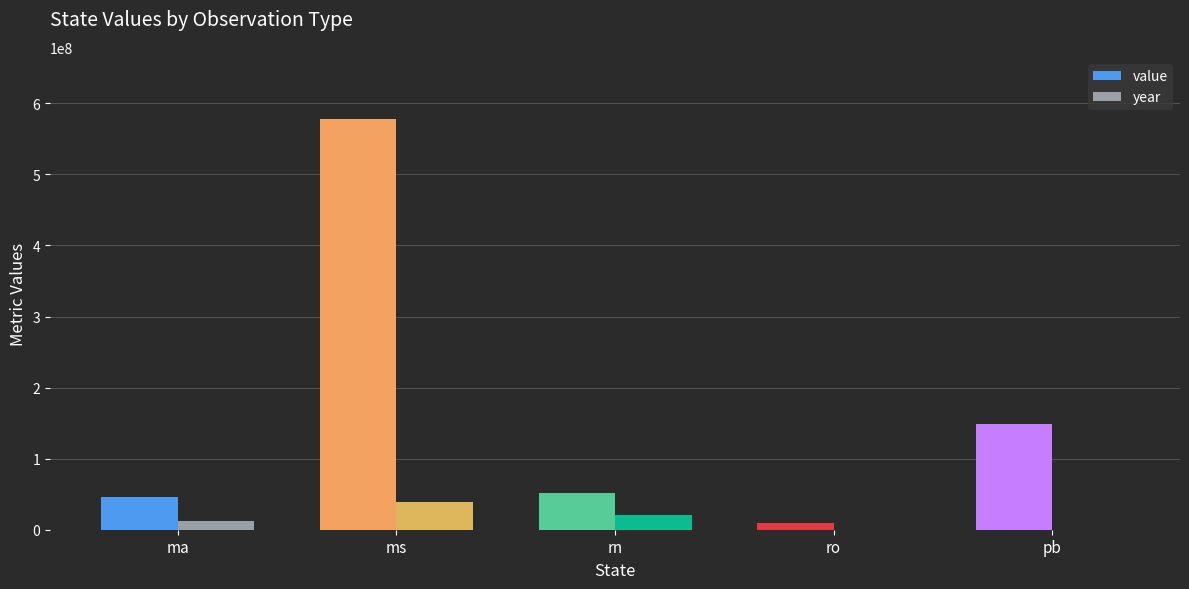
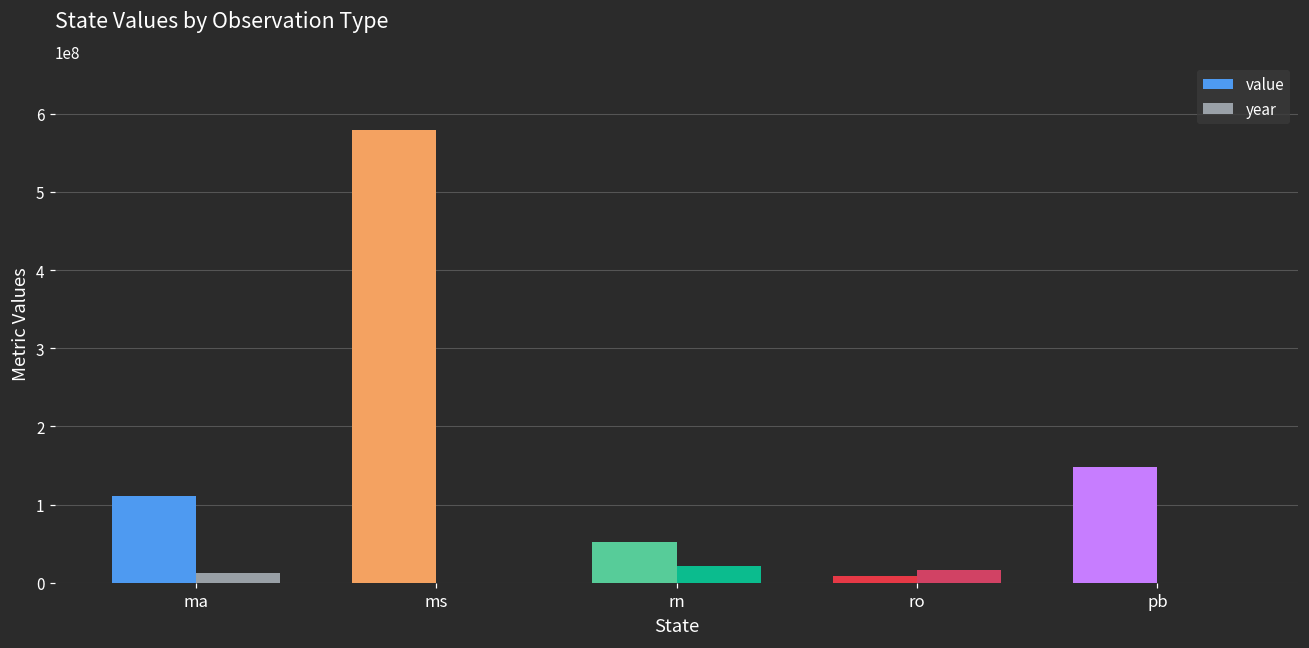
value, ma: 50000000 -> 110000000
year, ms: 40000000 -> 0
year, ro: 0 -> 20000000
